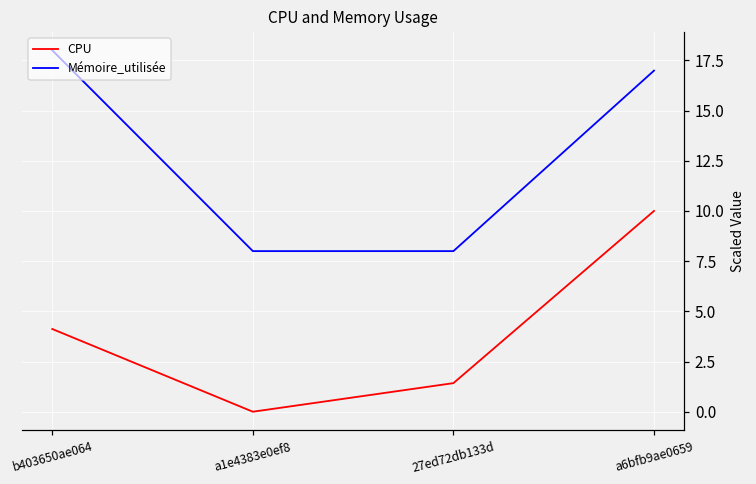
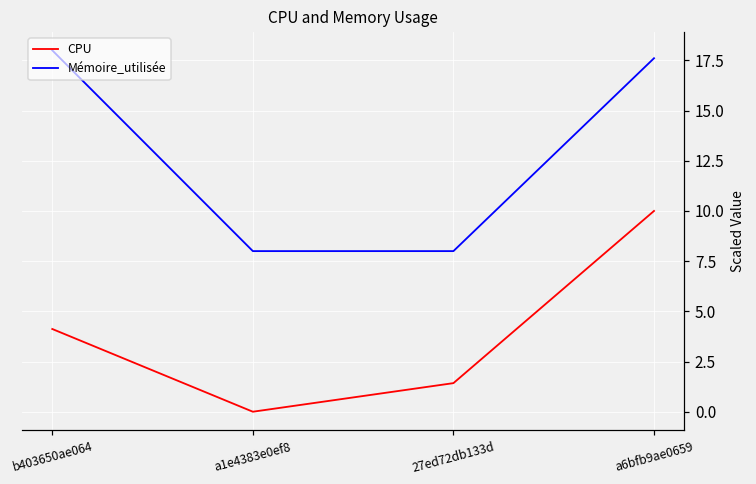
Mémoire_utilisée, a6bfb9ae0659: 17.0 -> 17.6
